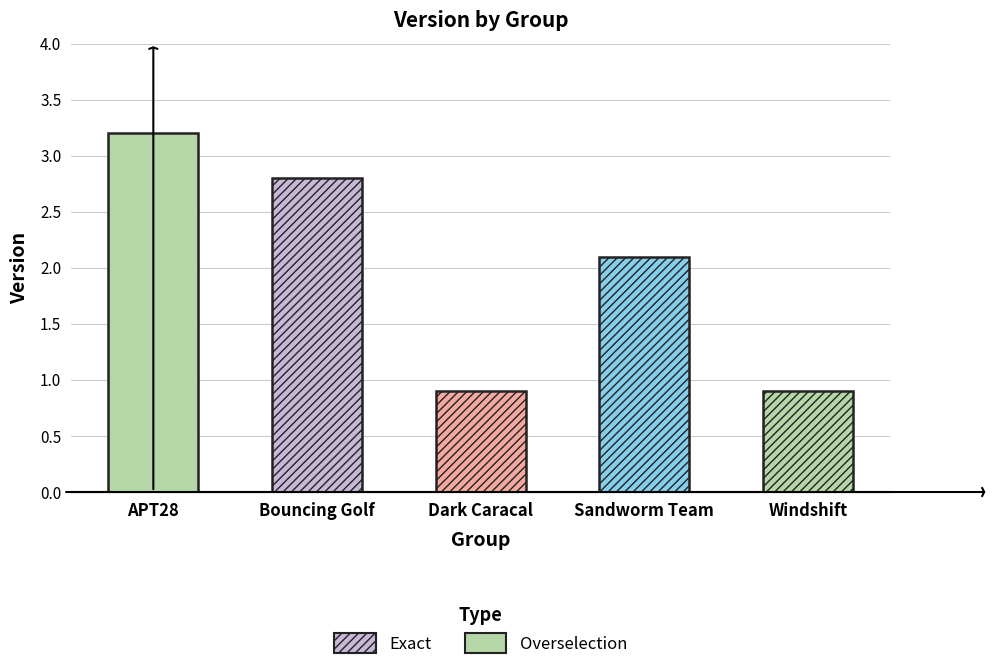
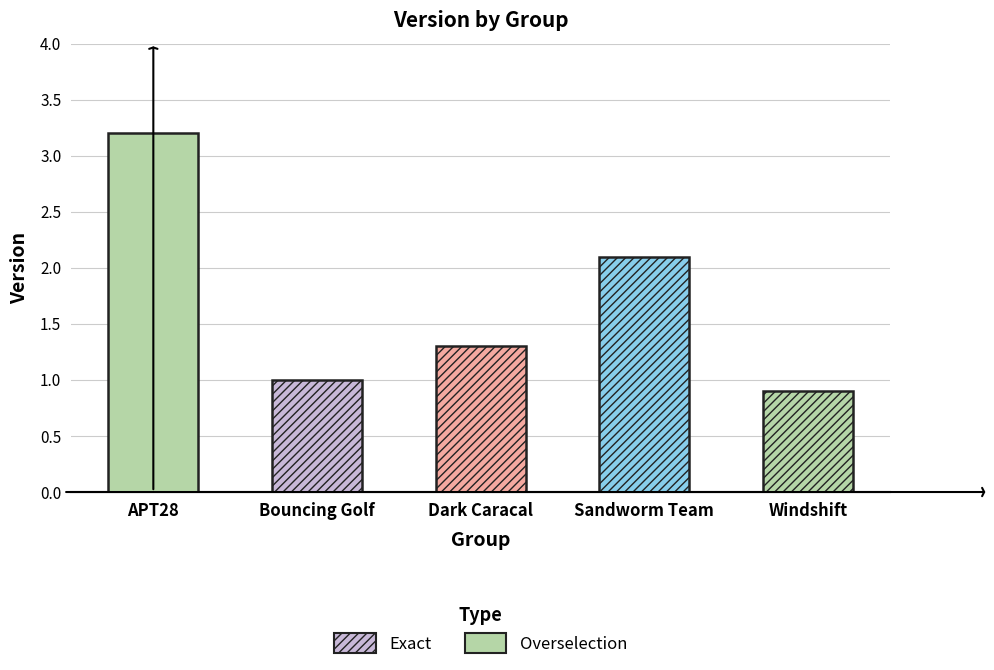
Bouncing Golf: 2.8 -> 1.0
Dark Caracal: 0.9 -> 1.3
